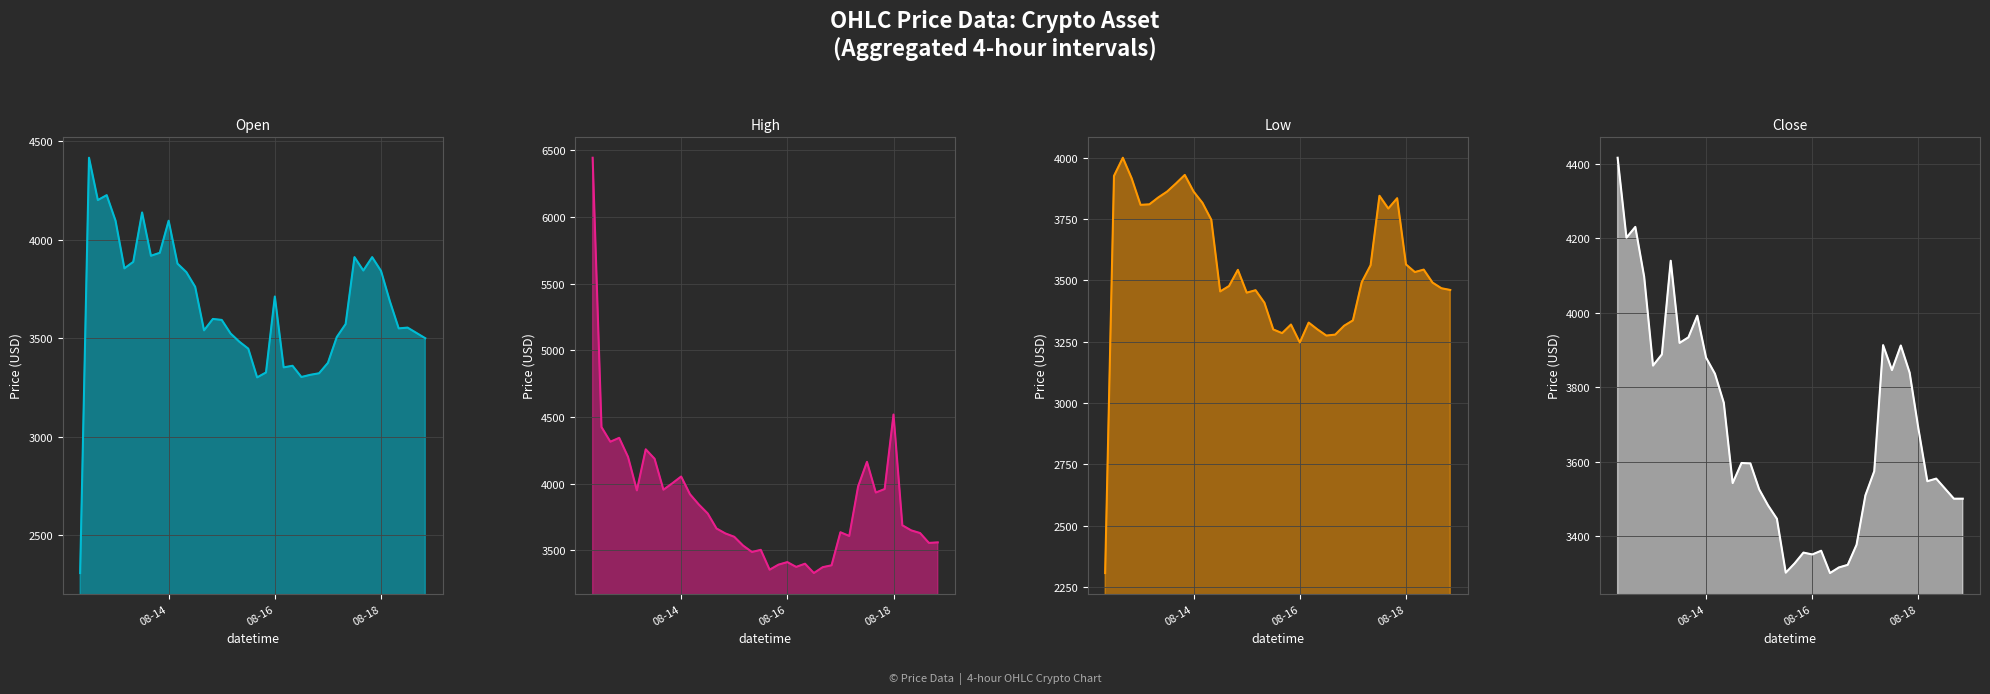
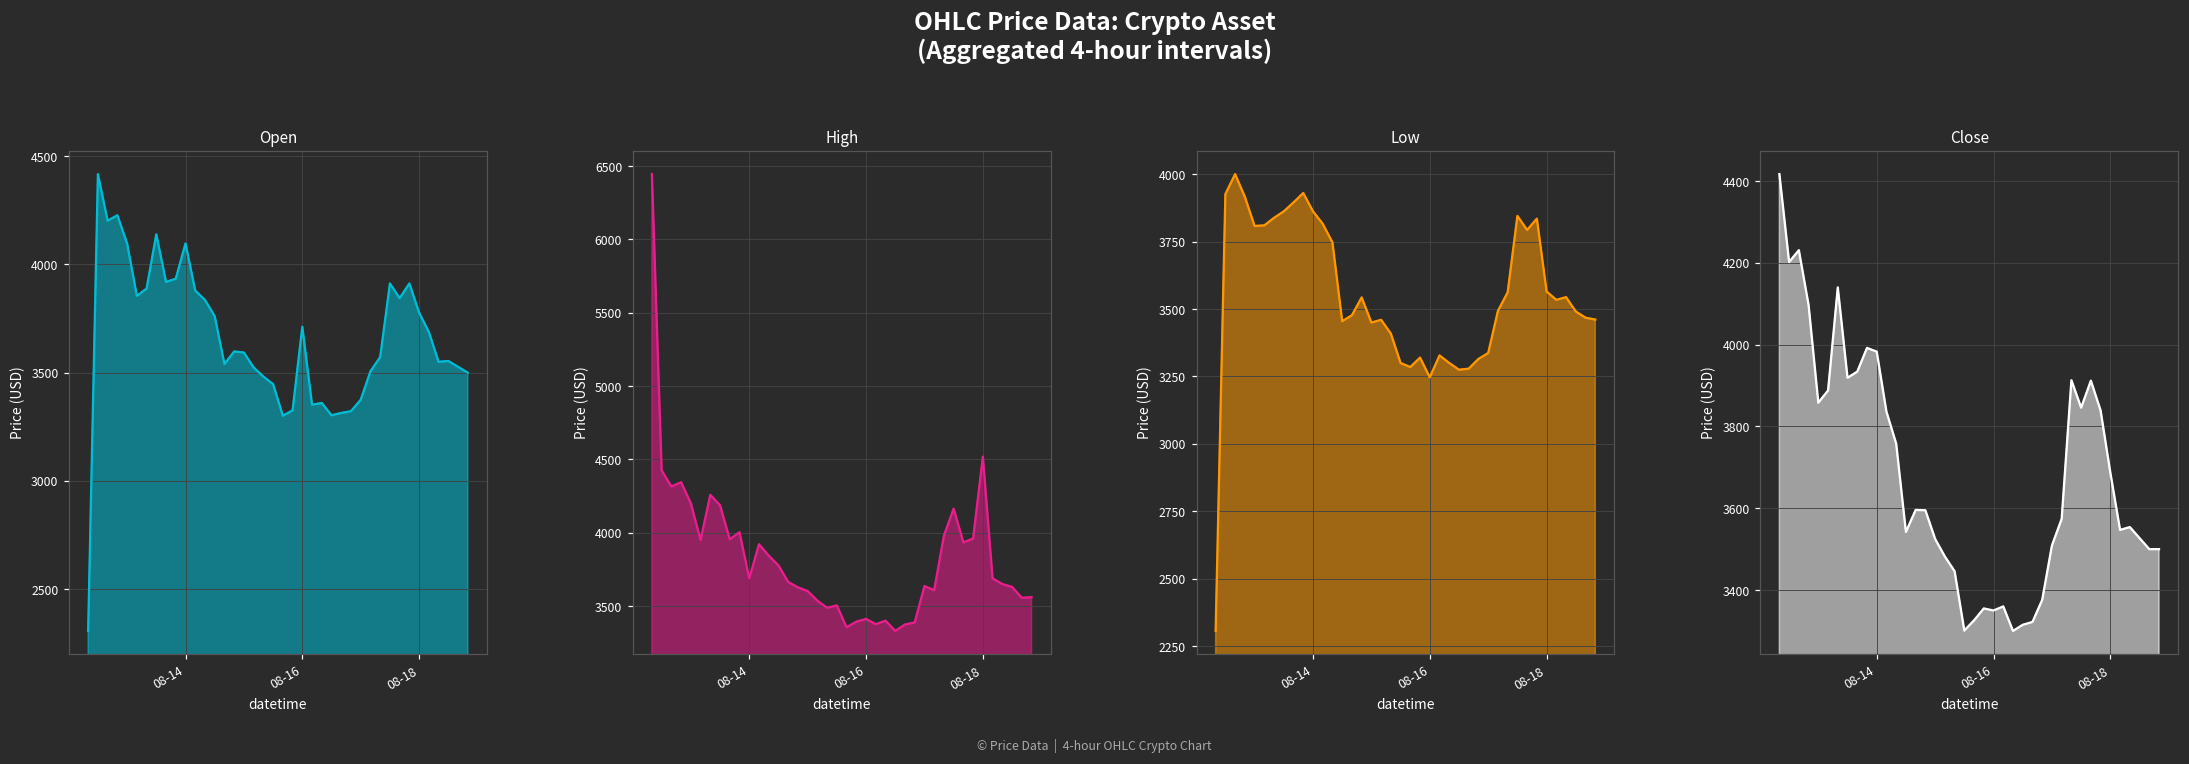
Open, 08-18: 3840 -> 3780
High, 08-14: 4050 -> 3690
Close, 08-14: 3880 -> 3980
